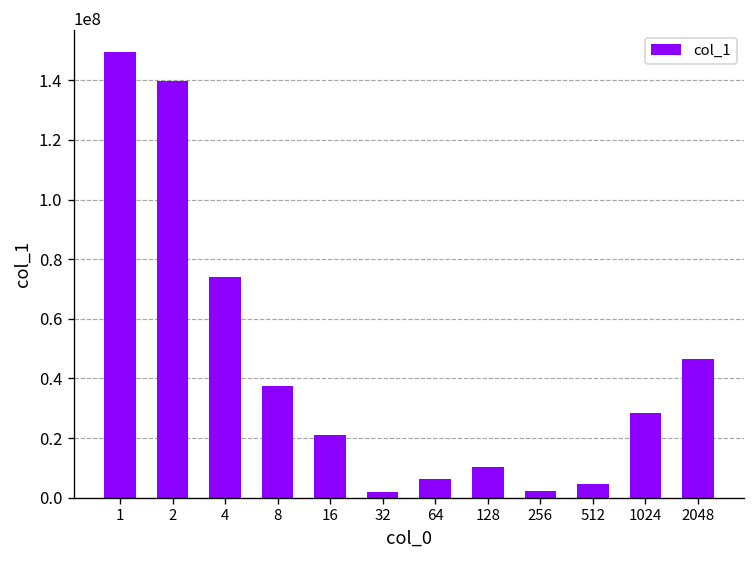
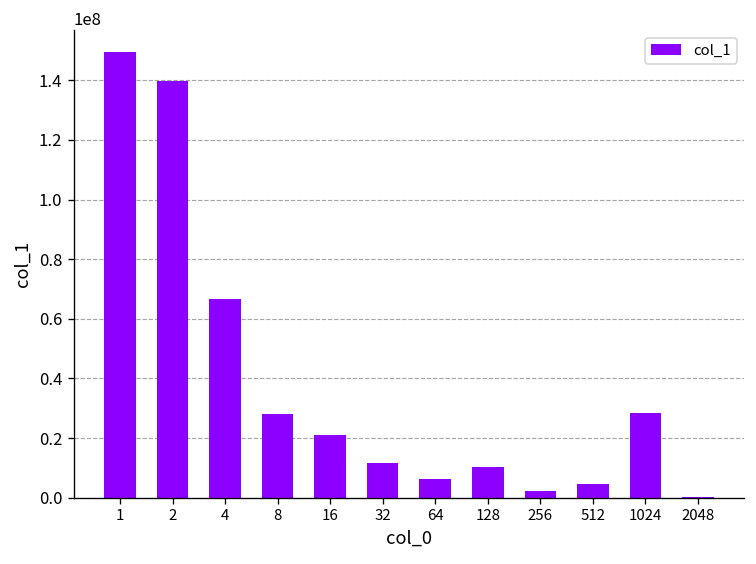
4: 74000000 -> 67000000
8: 37000000 -> 28000000
32: 2000000 -> 12000000
2048: 46000000 -> 0
